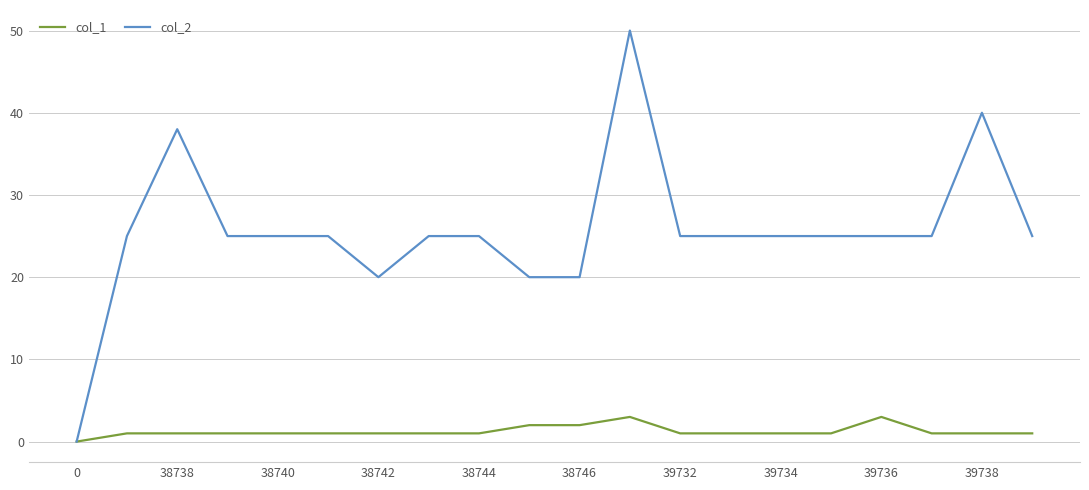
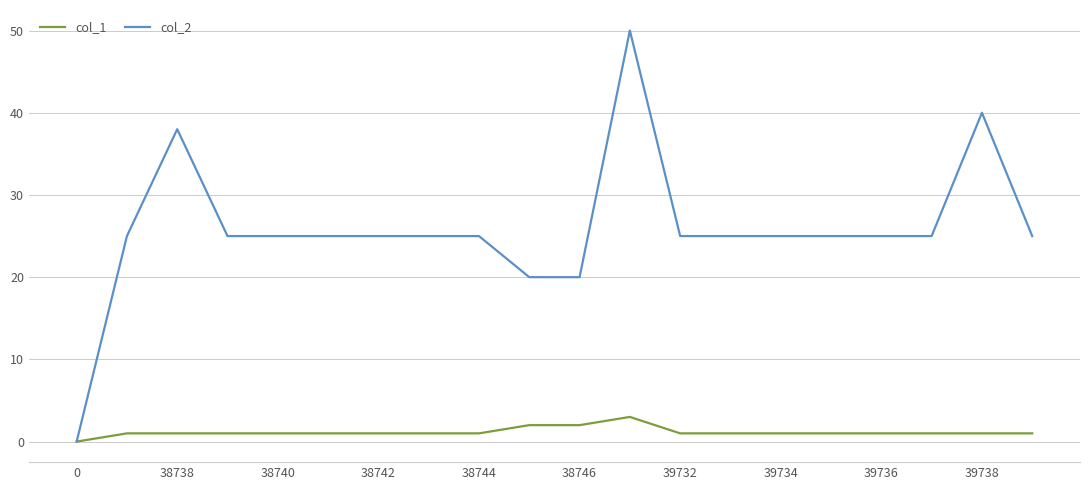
col_2, 38742: 20 -> 25
col_1, 39736: 3 -> 1
